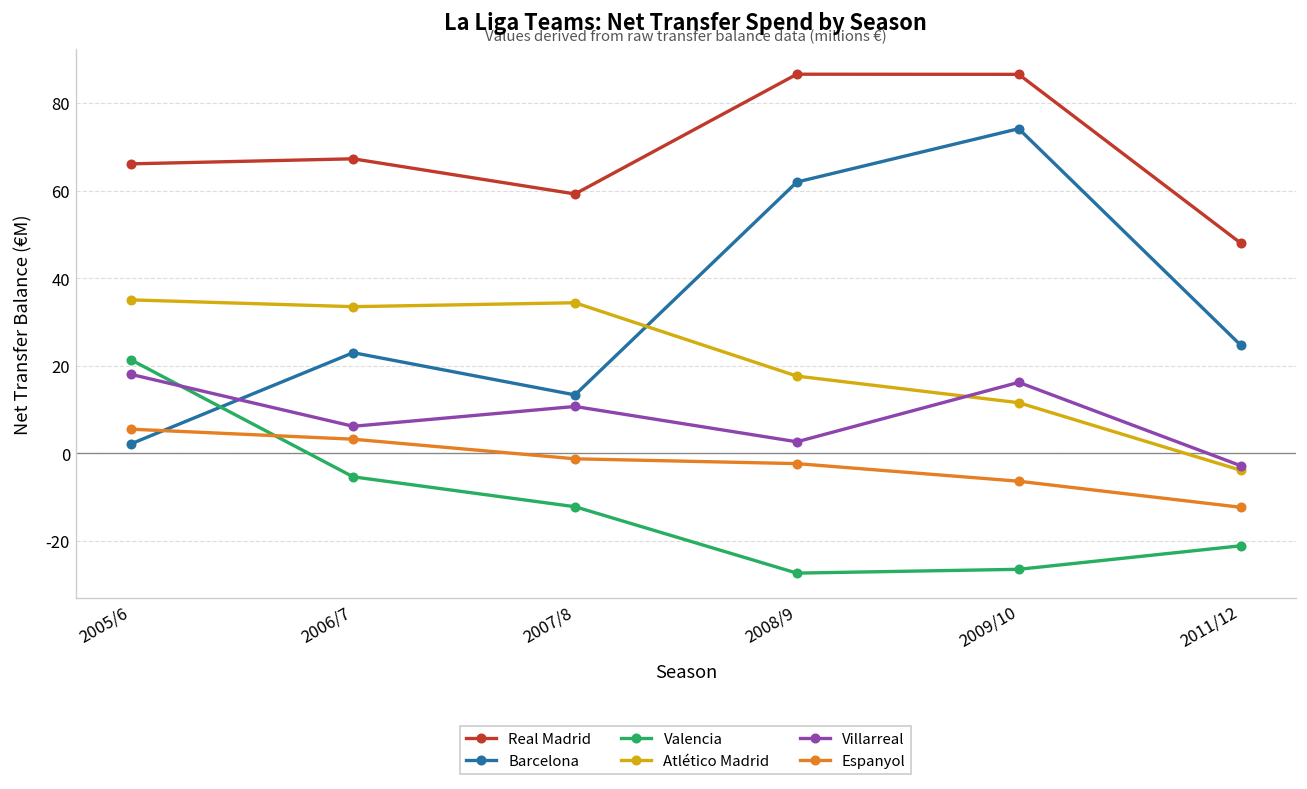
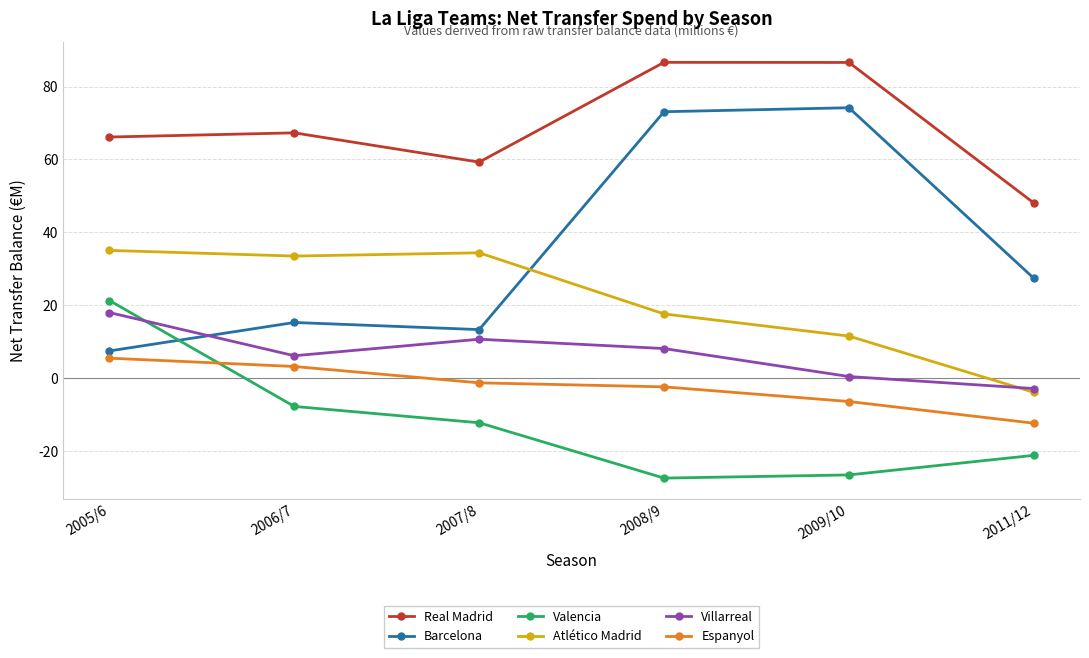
Barcelona, 2005/6: 2 -> 8
Barcelona, 2006/7: 23 -> 15
Valencia, 2006/7: -5 -> -8
Barcelona, 2008/9: 62 -> 73
Villarreal, 2008/9: 3 -> 8
Villarreal, 2009/10: 16 -> 0
Barcelona, 2011/12: 25 -> 27
